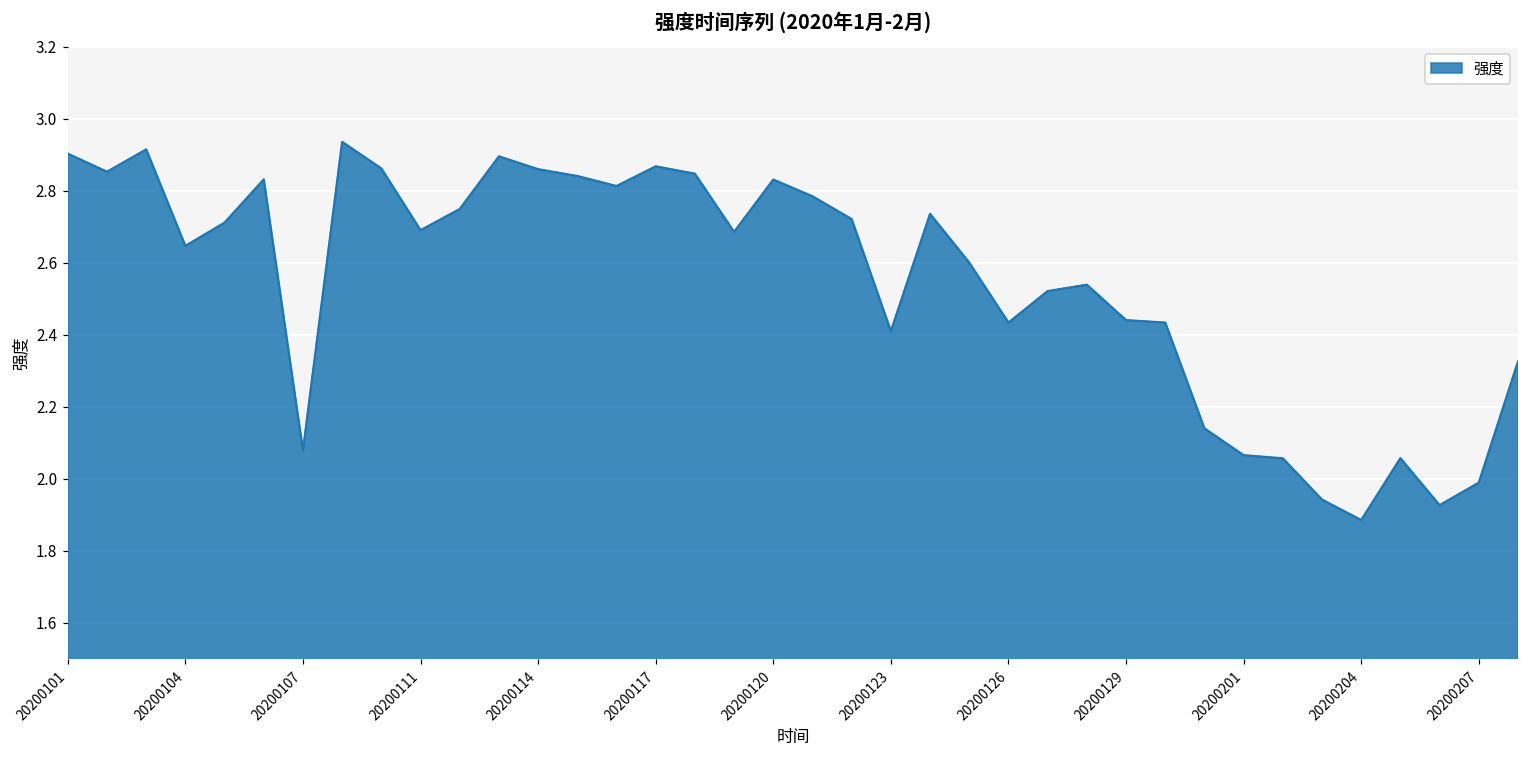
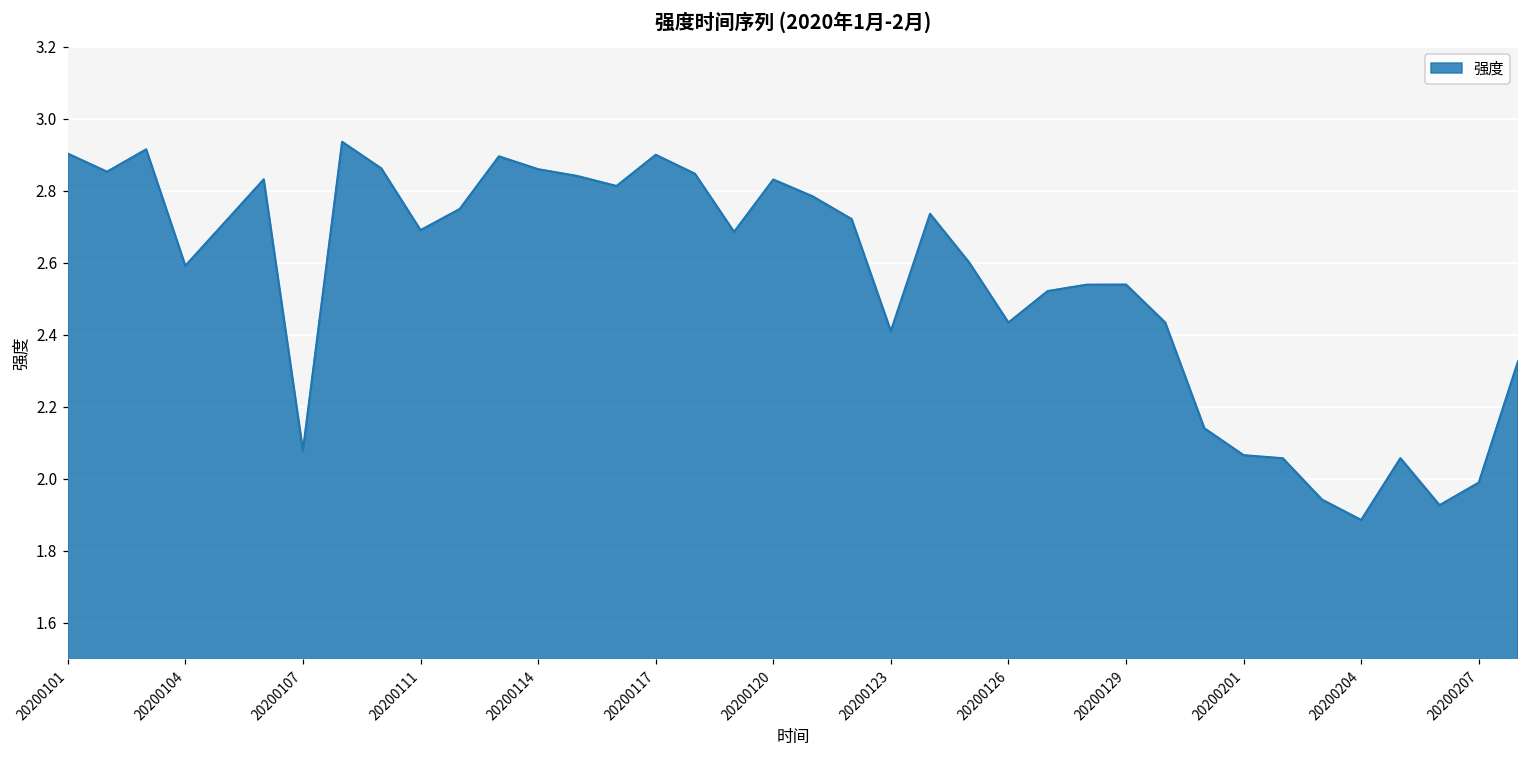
20200104: 2.65 -> 2.59
20200117: 2.87 -> 2.90
20200129: 2.44 -> 2.54
